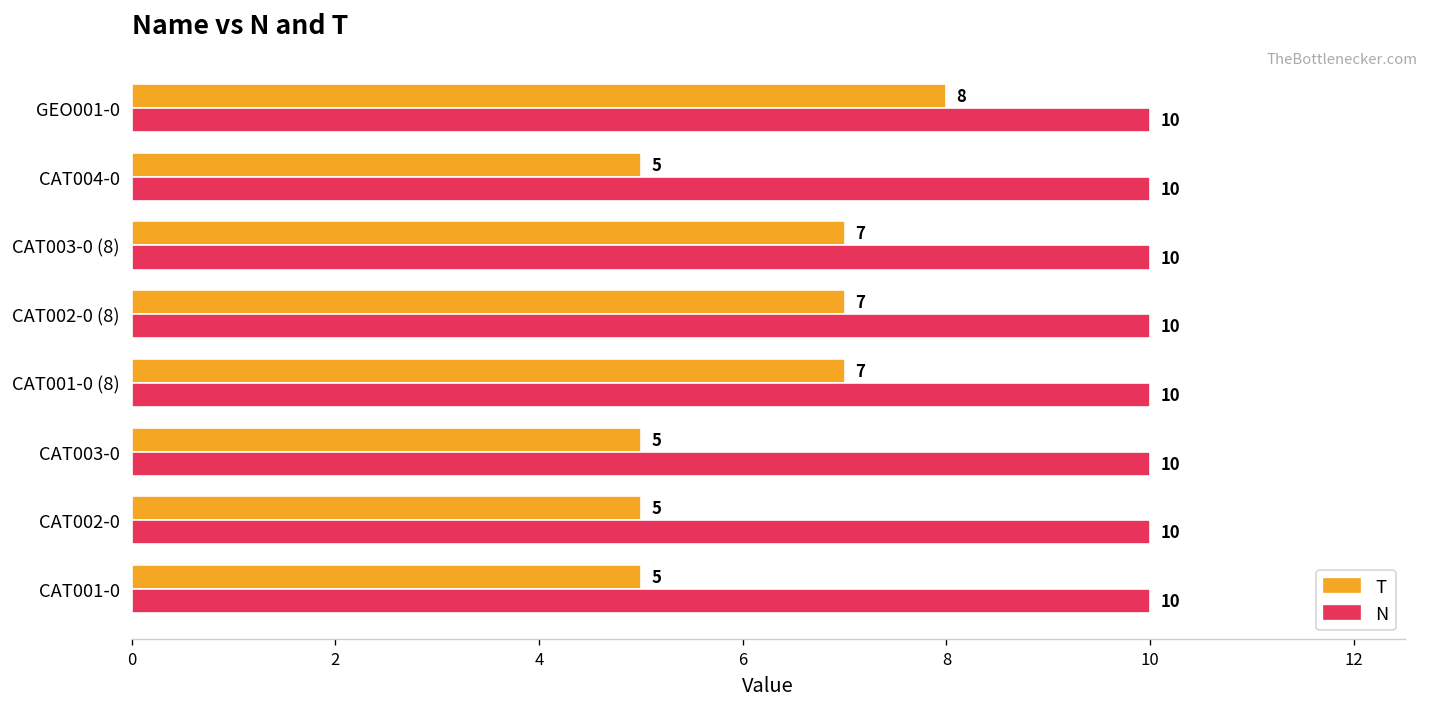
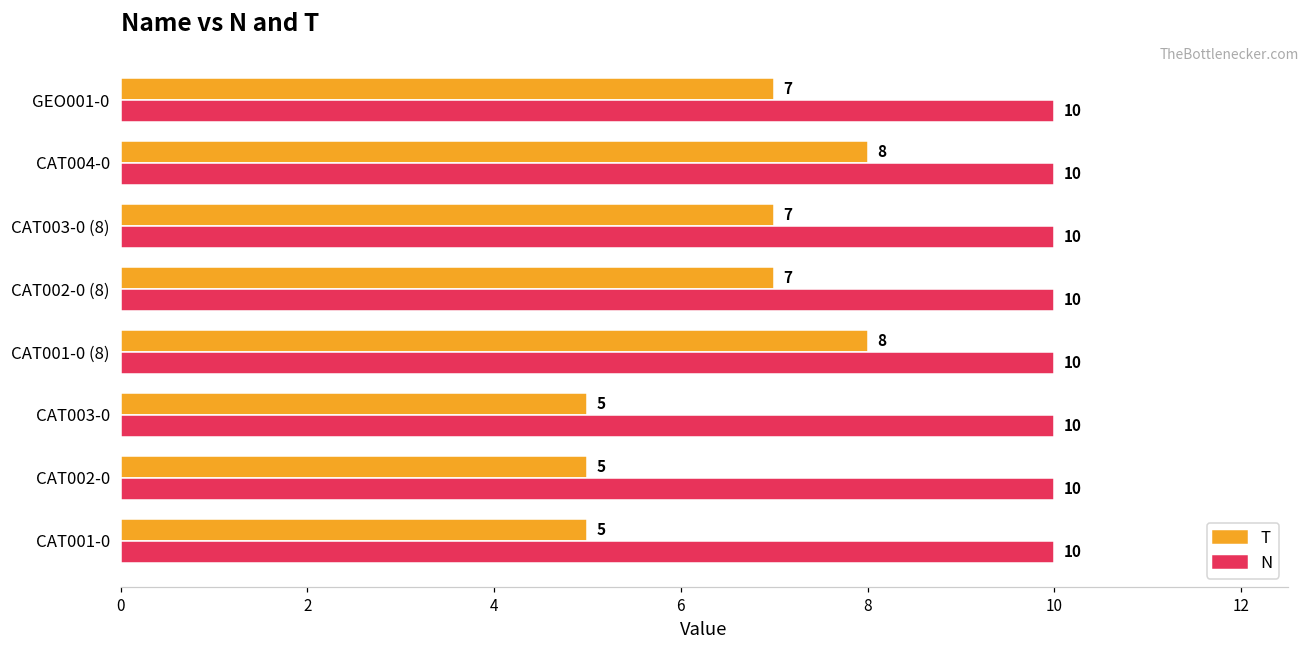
T, GEO001-0: 8 -> 7
T, CAT004-0: 5 -> 8
T, CAT001-0 (8): 7 -> 8
